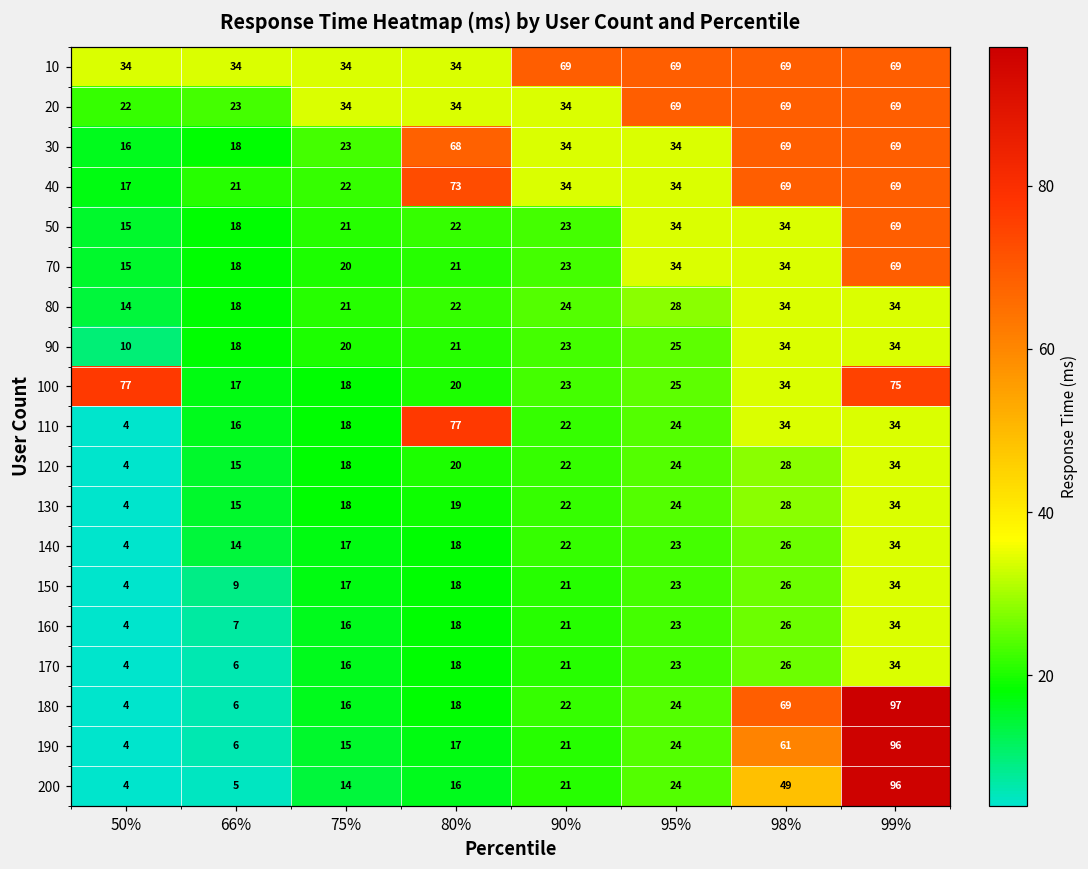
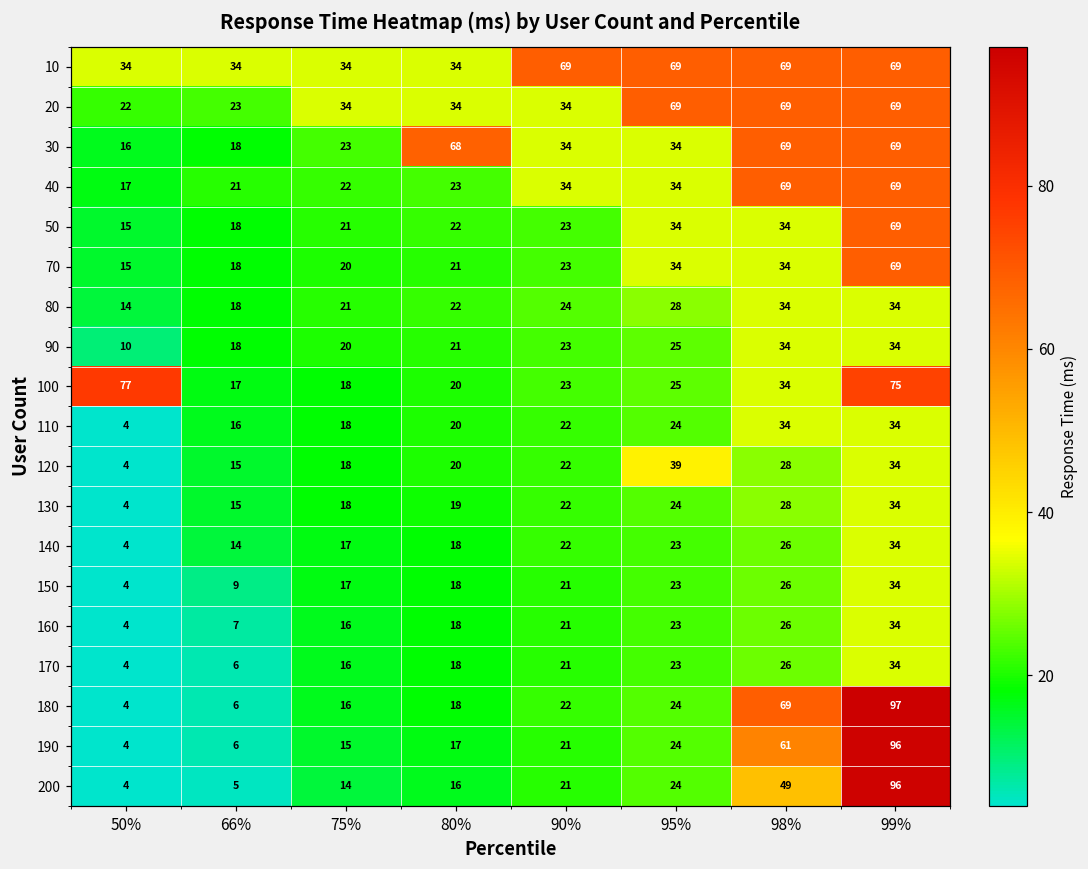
40, 80%: 73 -> 23
110, 80%: 77 -> 20
120, 95%: 24 -> 39
